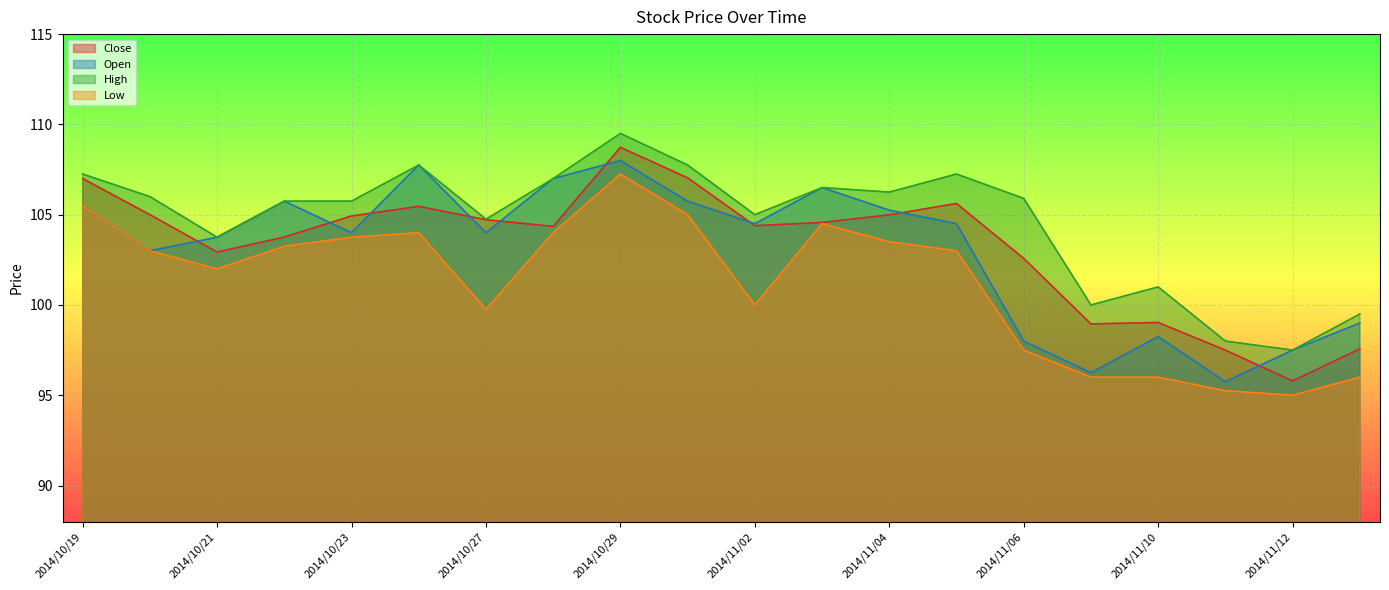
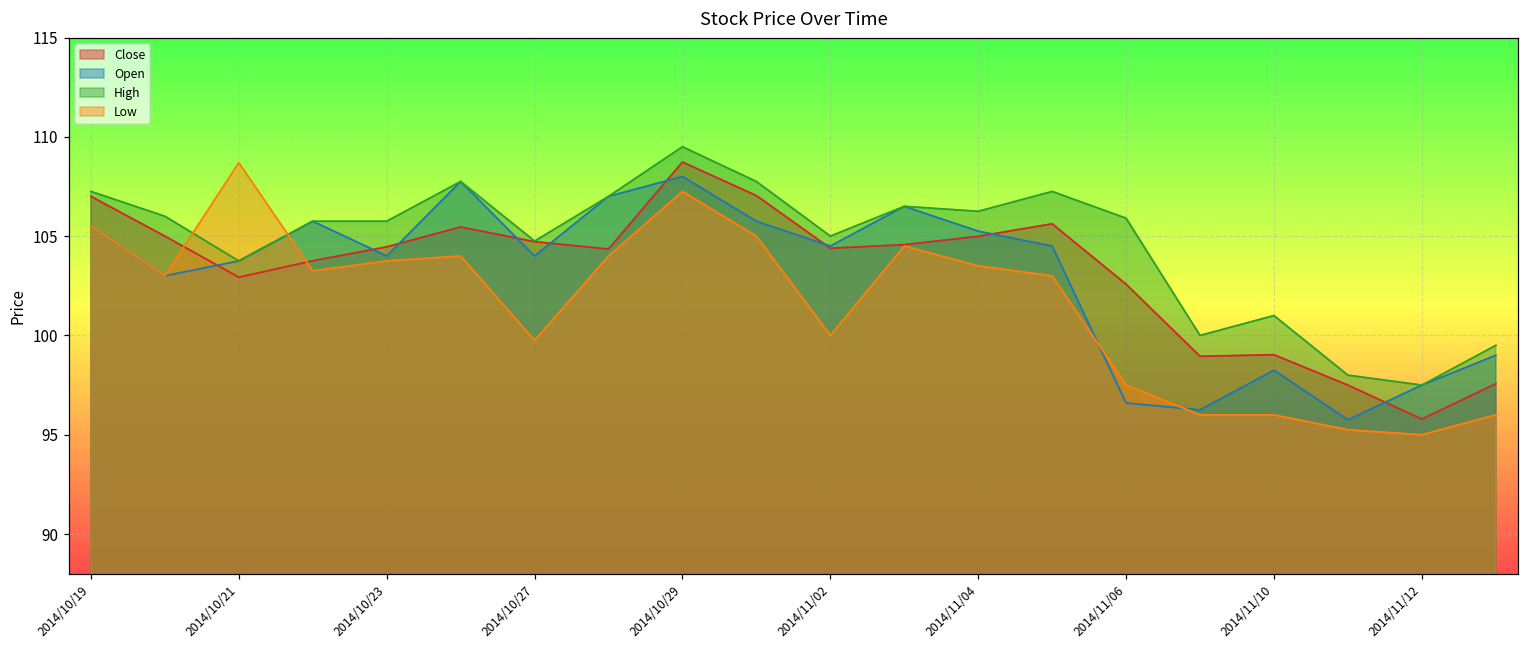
Low, 2014/10/21: 102.0 -> 108.7
Close, 2014/10/23: 104.9 -> 104.5
Open, 2014/11/06: 98.0 -> 96.6
